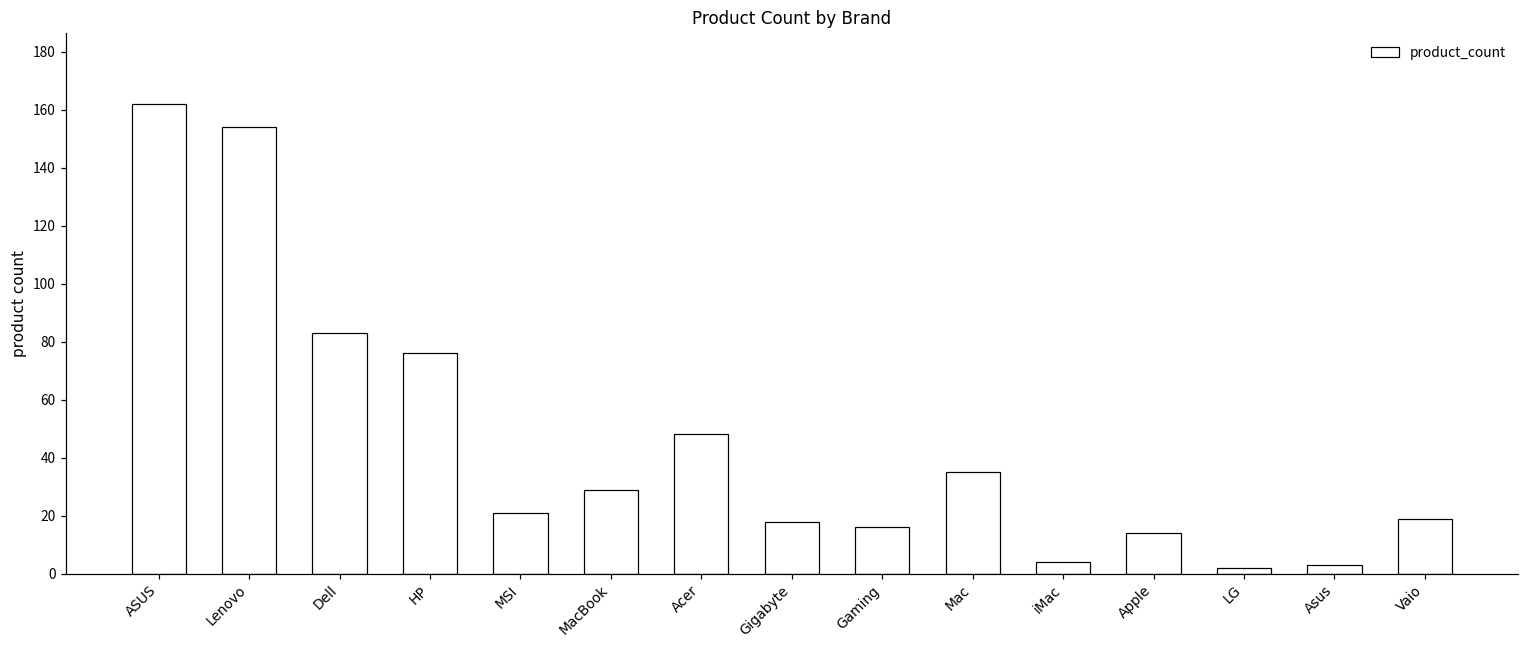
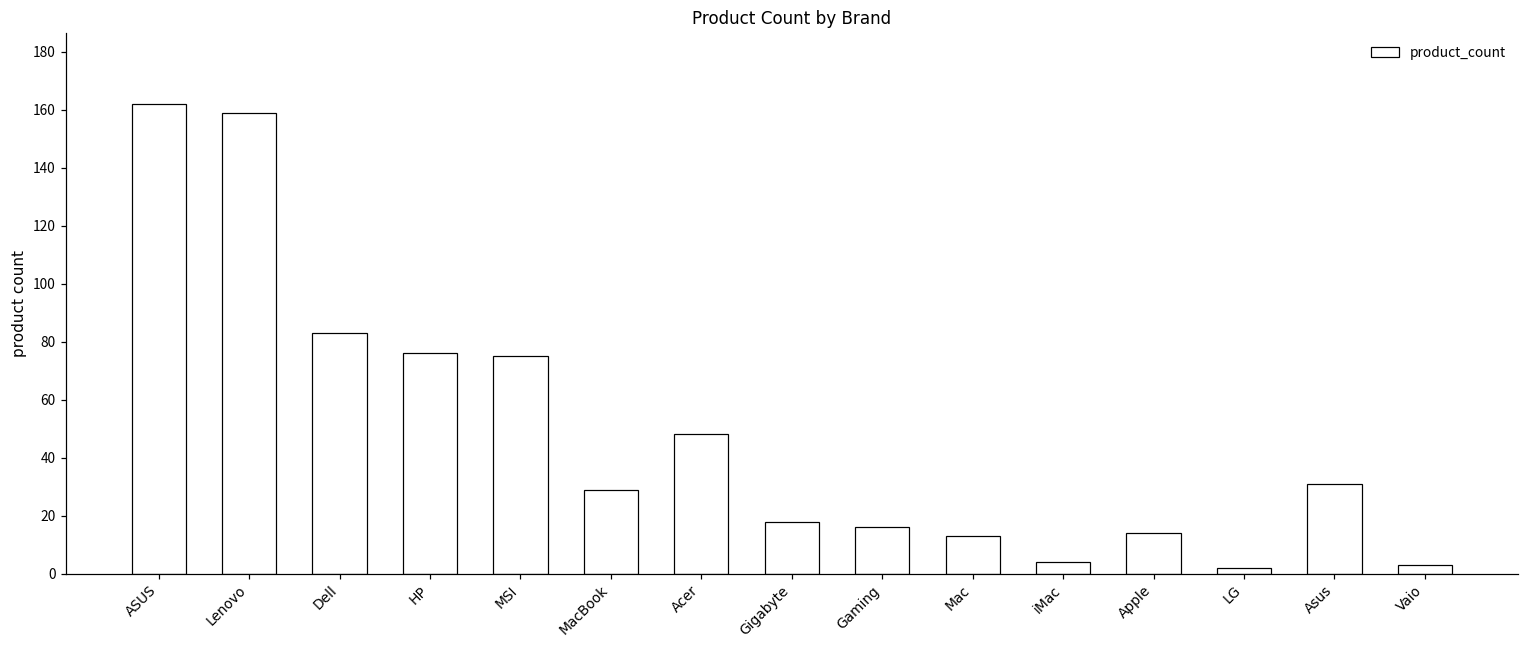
Lenovo: 154 -> 159
MSI: 21 -> 75
Mac: 35 -> 13
Asus: 3 -> 31
Vaio: 19 -> 3
